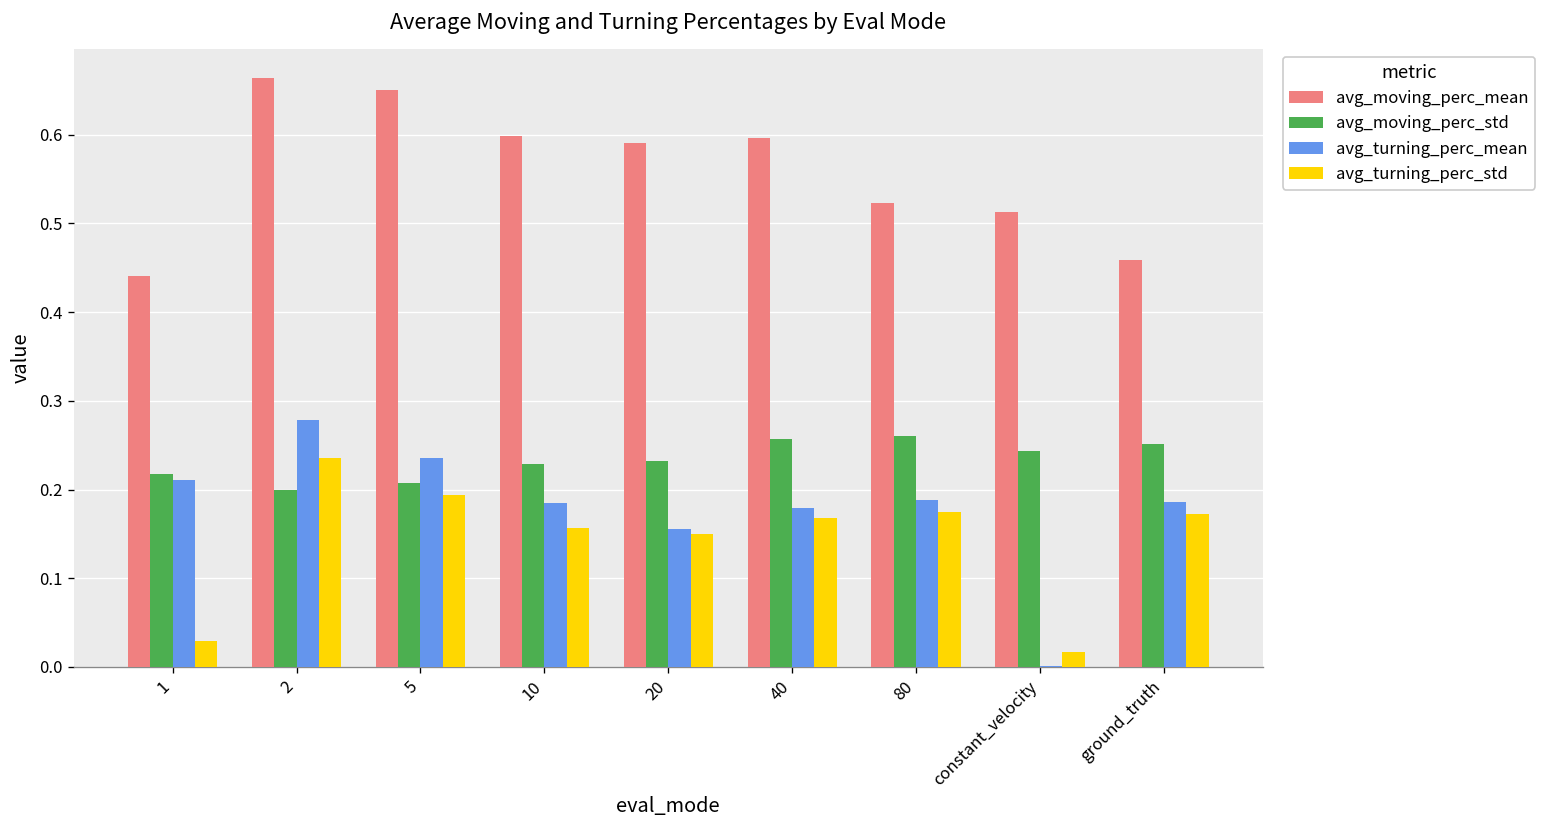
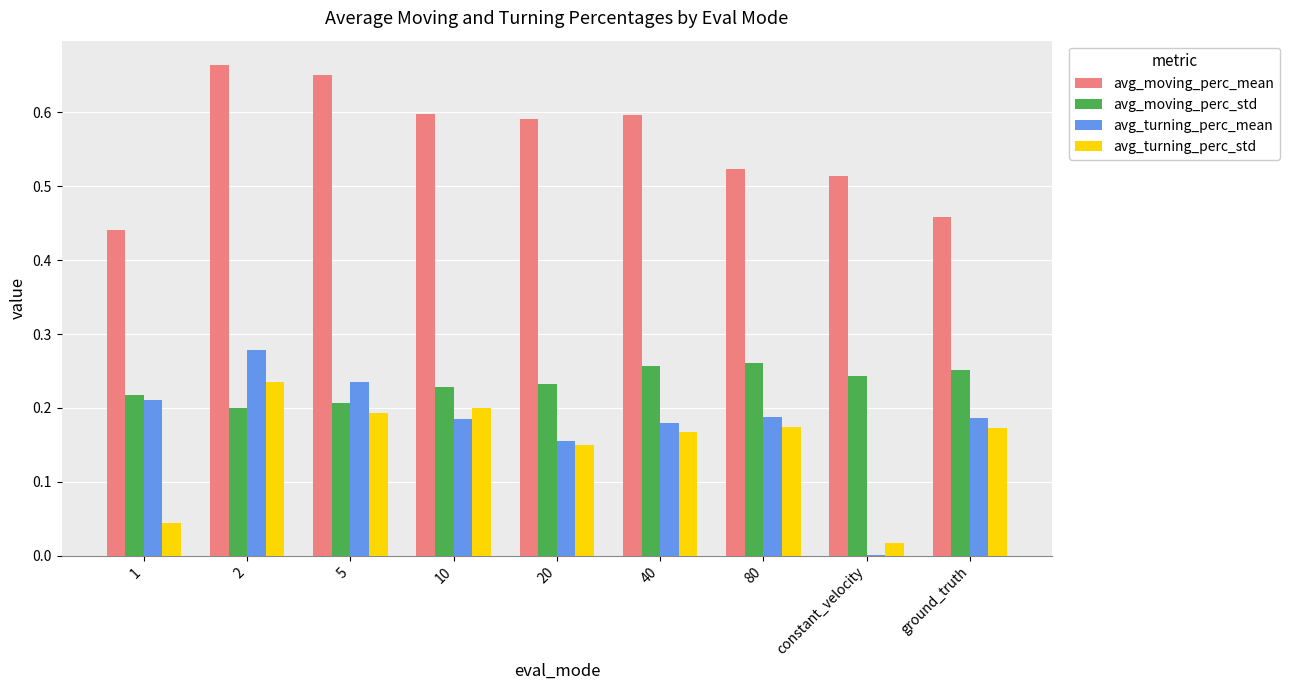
avg_turning_perc_std, 1: 0.03 -> 0.04
avg_turning_perc_std, 10: 0.16 -> 0.20
